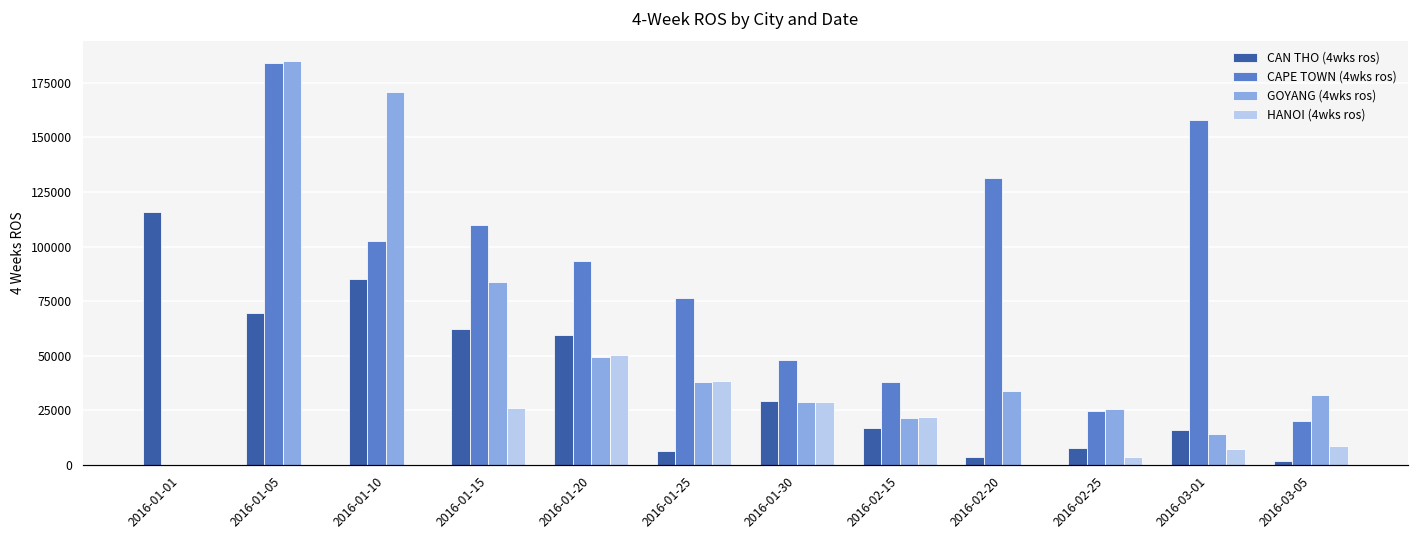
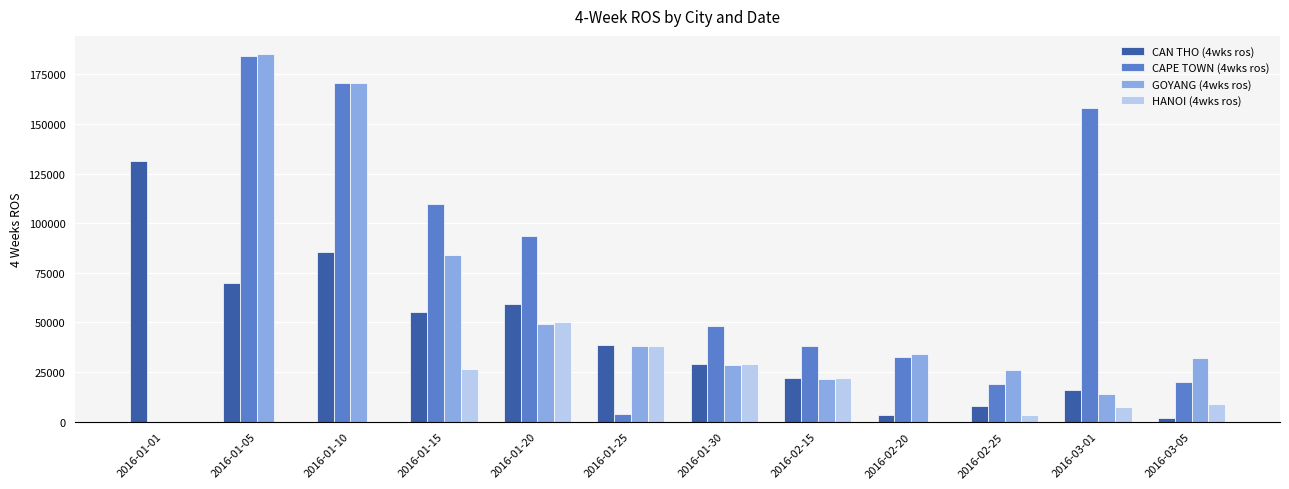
CAN THO (4wks ros), 2016-01-01: 116000 -> 131000
CAPE TOWN (4wks ros), 2016-01-10: 103000 -> 170000
CAN THO (4wks ros), 2016-01-15: 62000 -> 55000
CAN THO (4wks ros), 2016-01-25: 6000 -> 39000
CAPE TOWN (4wks ros), 2016-01-25: 77000 -> 4000
CAN THO (4wks ros), 2016-02-15: 17000 -> 22000
CAPE TOWN (4wks ros), 2016-02-20: 131000 -> 33000
CAPE TOWN (4wks ros), 2016-02-25: 25000 -> 19000
